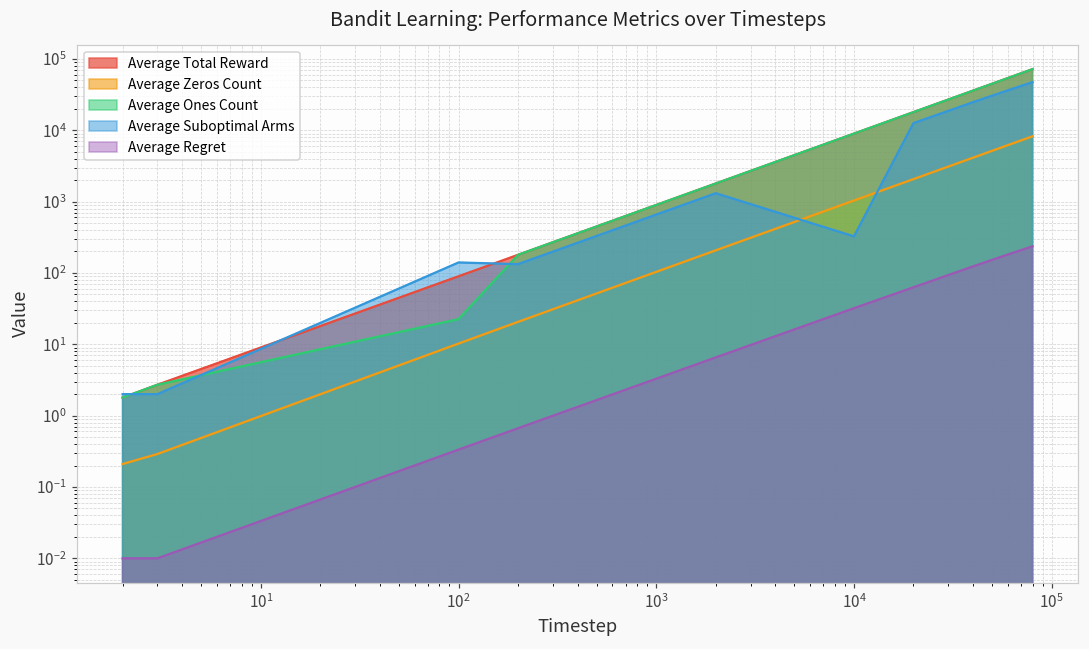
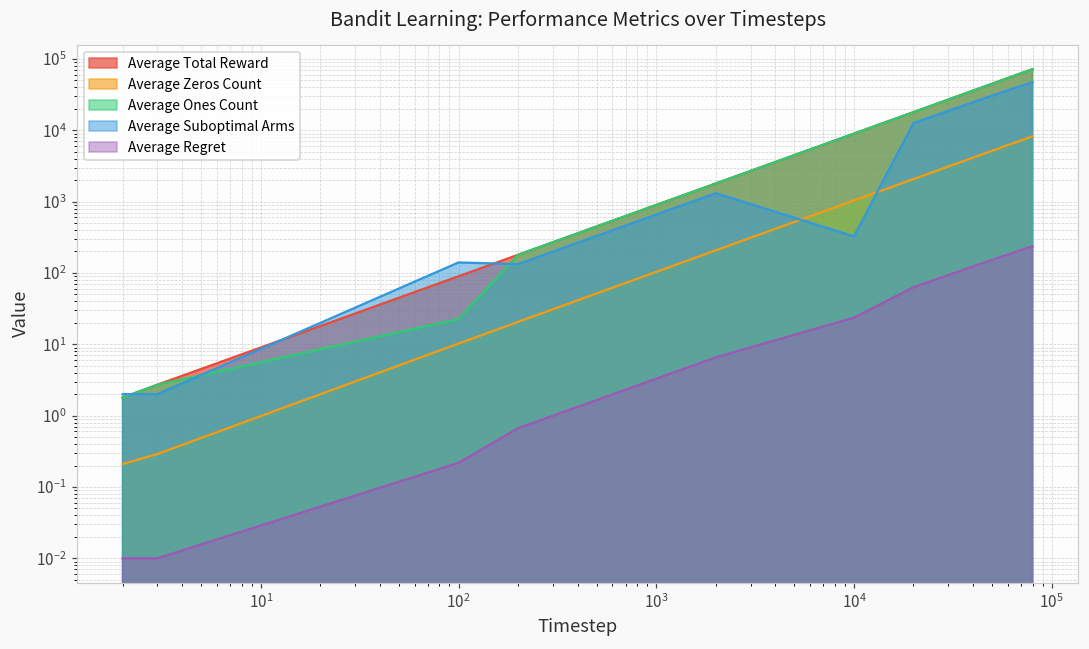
Average Regret, 10^2: 0.3 -> 0.22
Average Regret, 10^4: 30 -> 24
